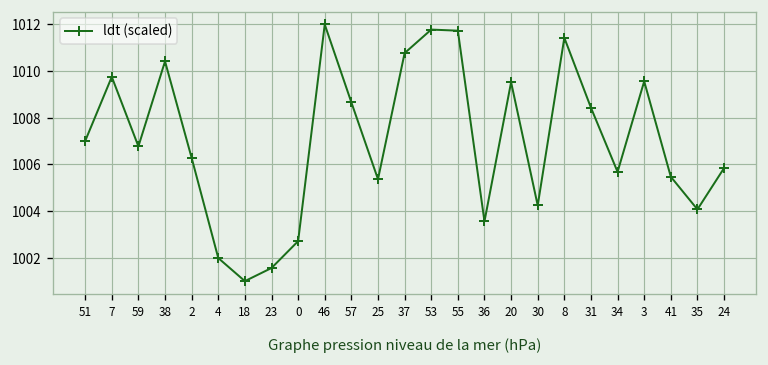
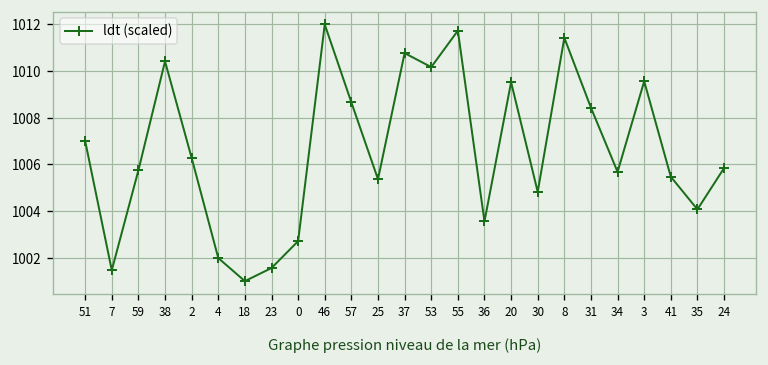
7: 1009.8 -> 1001.5
59: 1006.8 -> 1005.7
53: 1011.8 -> 1010.2
30: 1004.2 -> 1004.8
